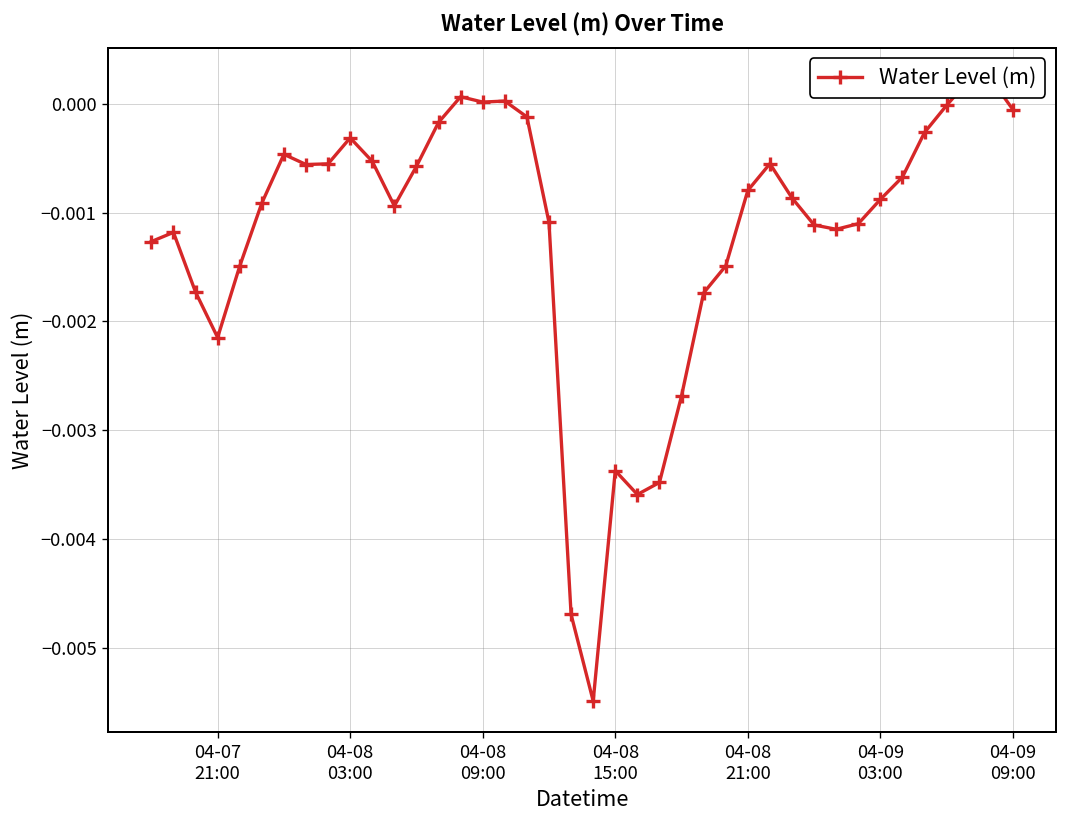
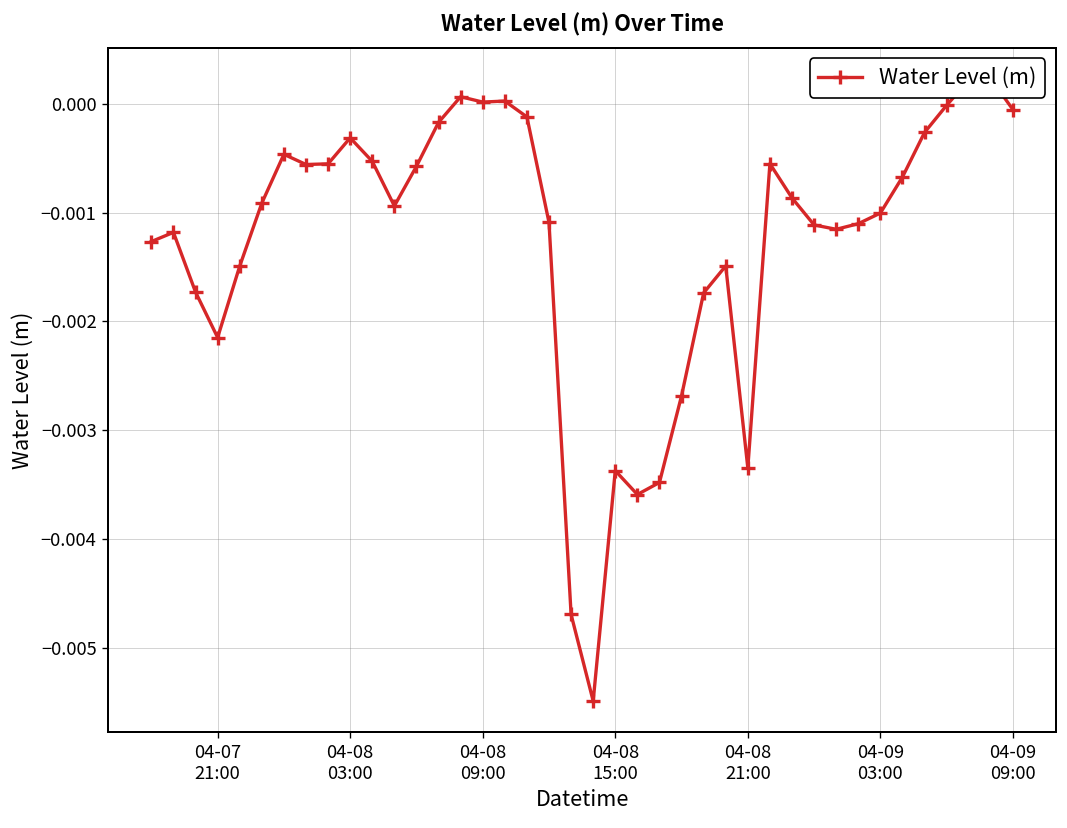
04-08 21:00: -0.0008 -> -0.0033
04-09 03:00: -0.0009 -> -0.0010
